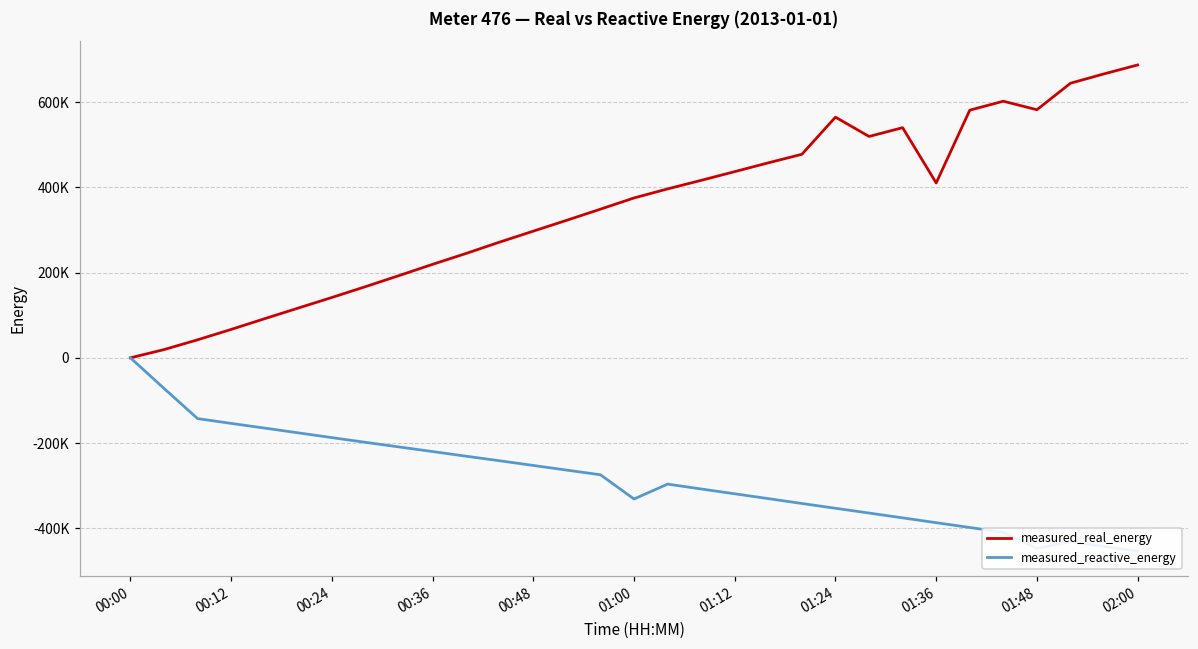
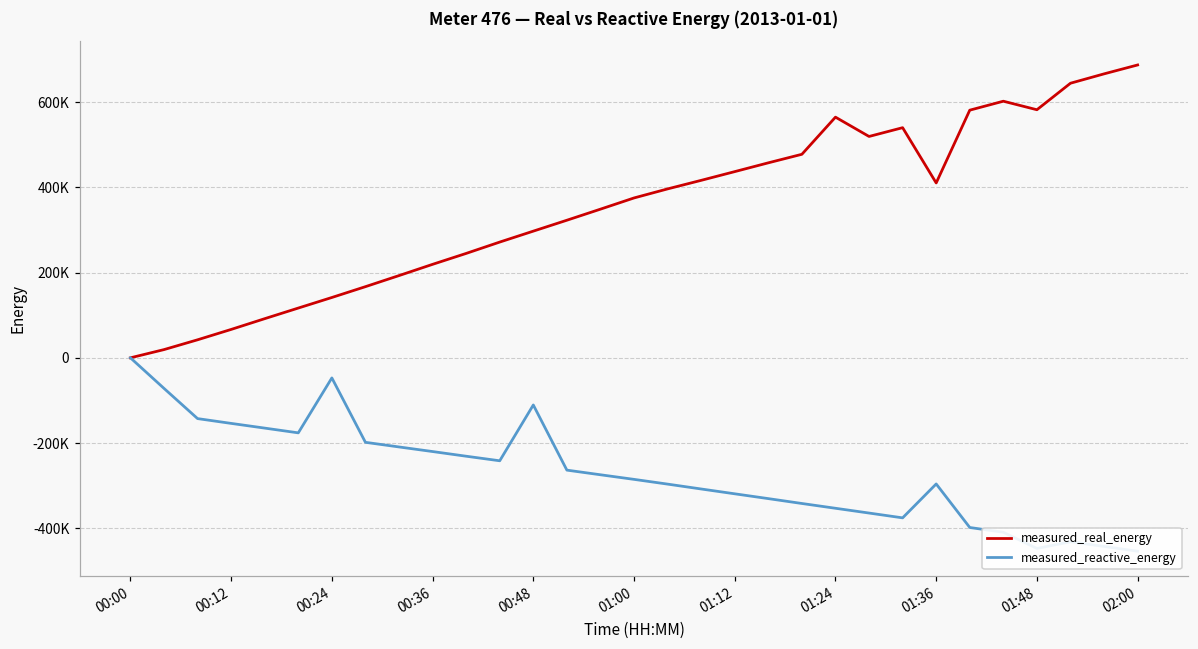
measured_reactive_energy, 00:24: -190000 -> -50000
measured_reactive_energy, 00:48: -250000 -> -110000
measured_reactive_energy, 01:00: -330000 -> -290000
measured_reactive_energy, 01:36: -390000 -> -300000
